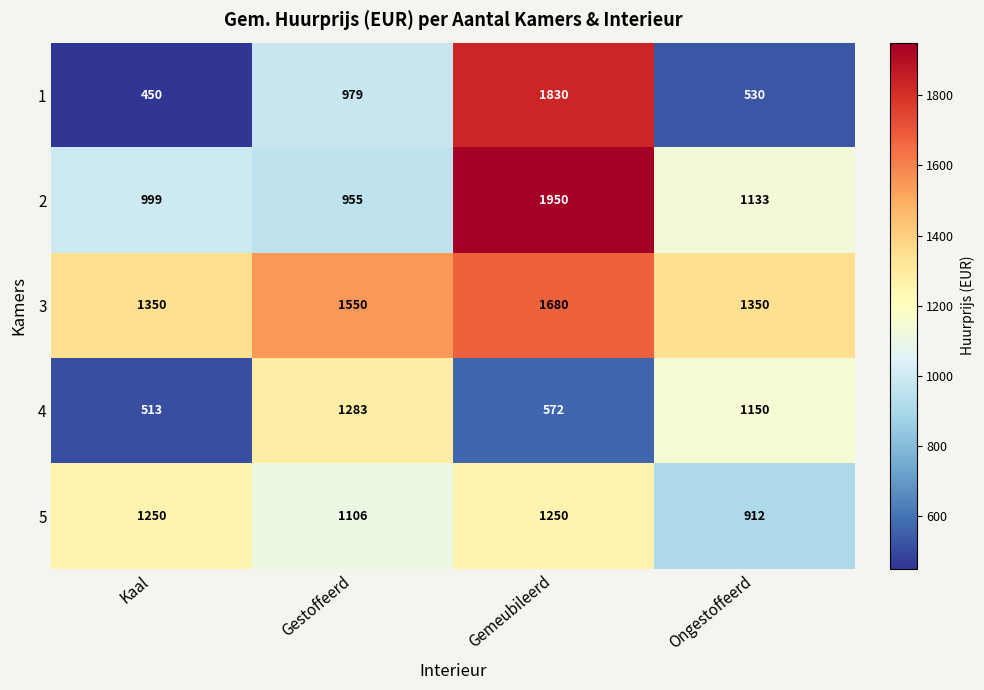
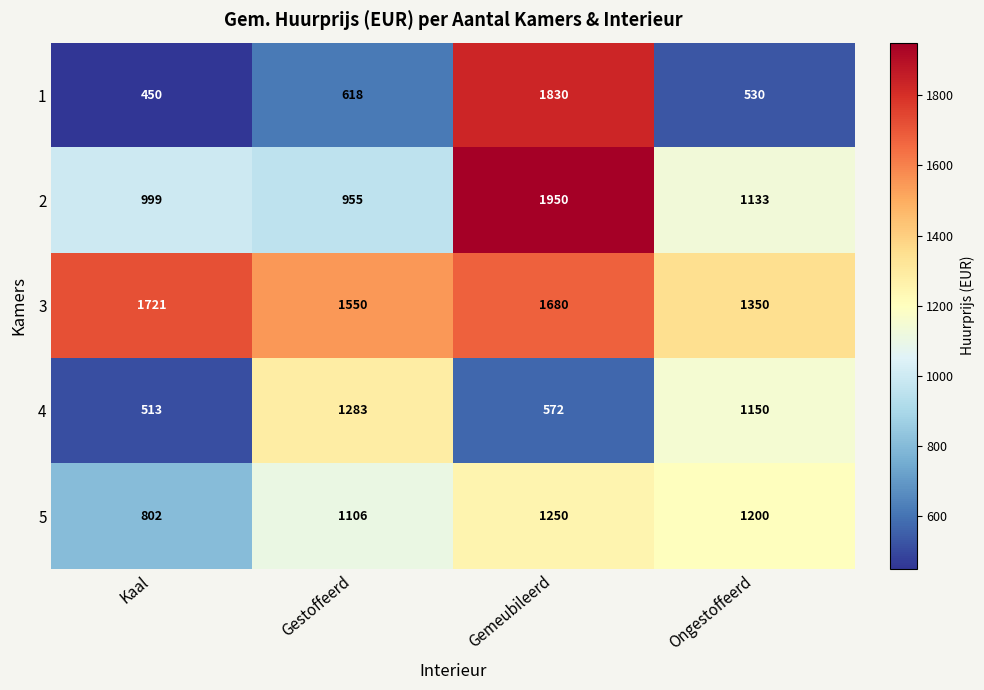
1, Gestoffeerd: 979 -> 618
3, Kaal: 1350 -> 1721
5, Kaal: 1250 -> 802
5, Ongestoffeerd: 912 -> 1200
